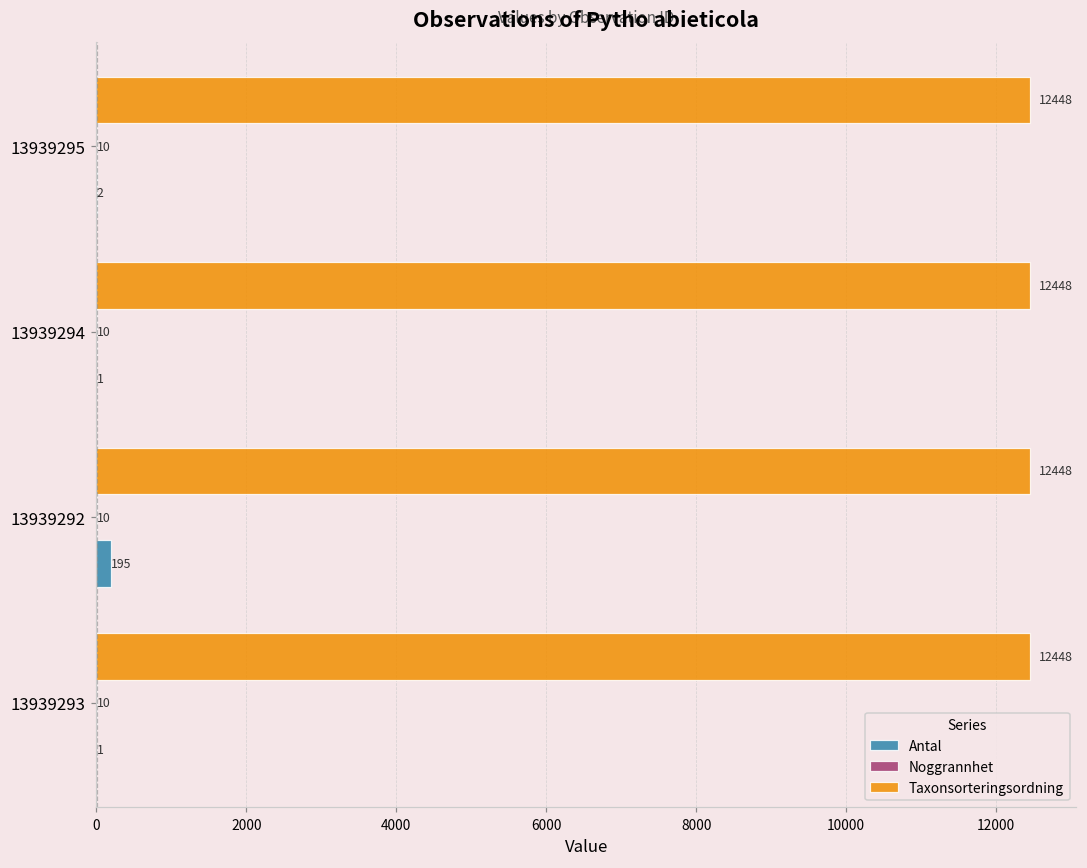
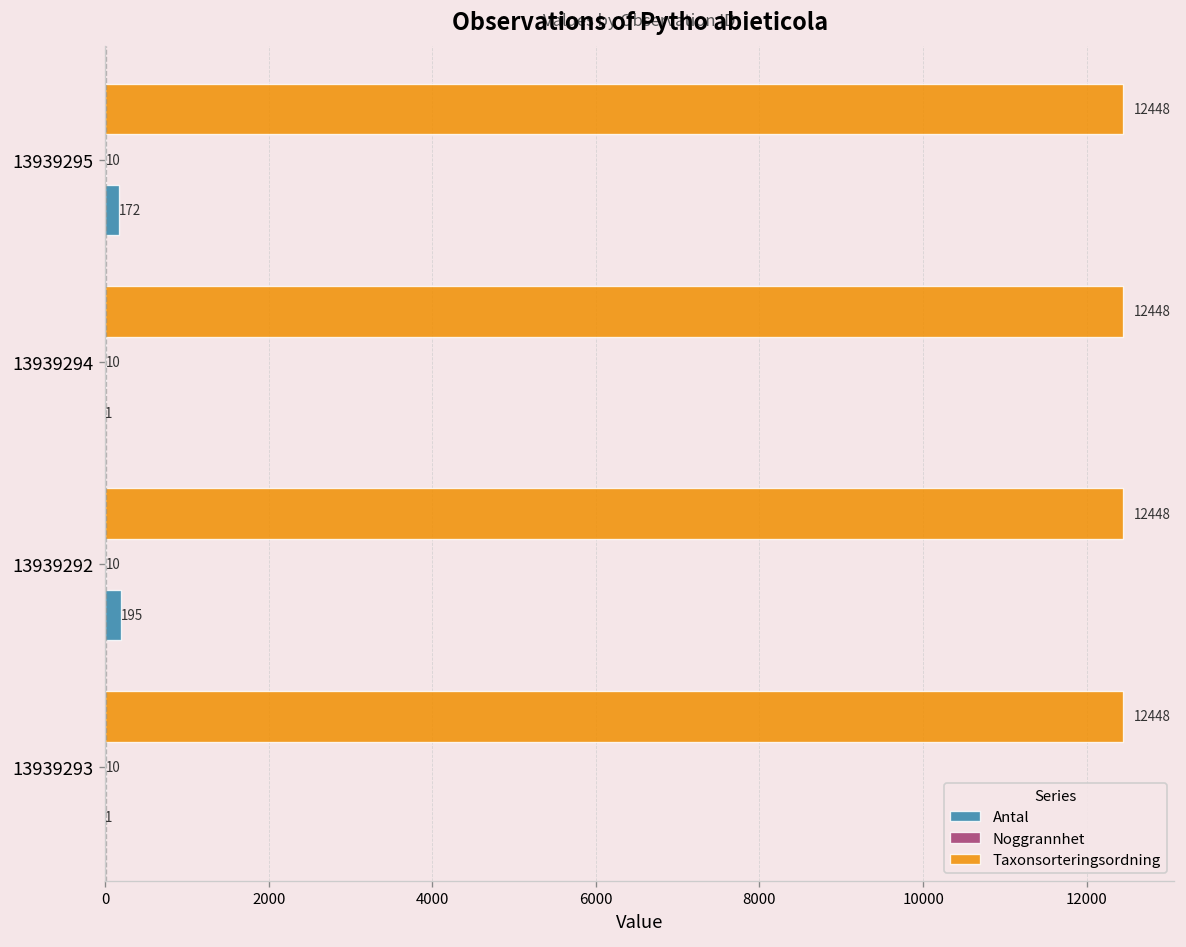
Antal, 13939295: 2 -> 172
